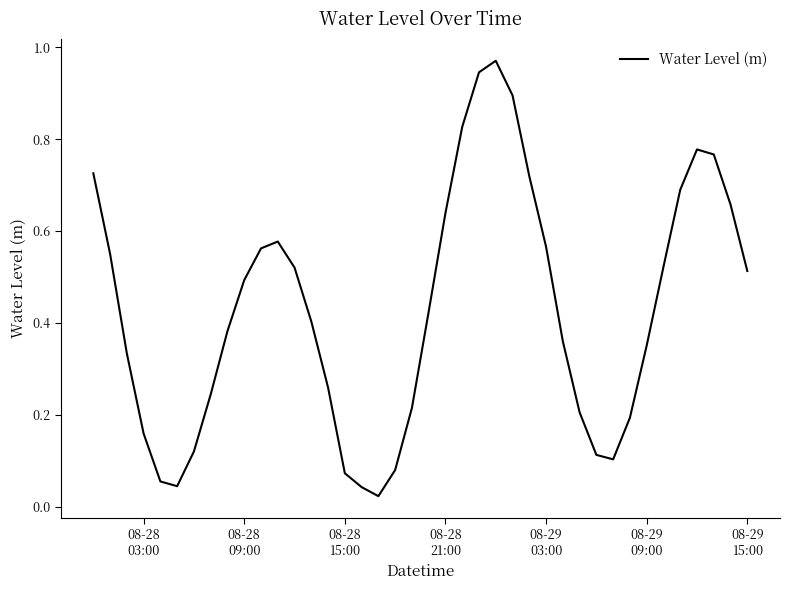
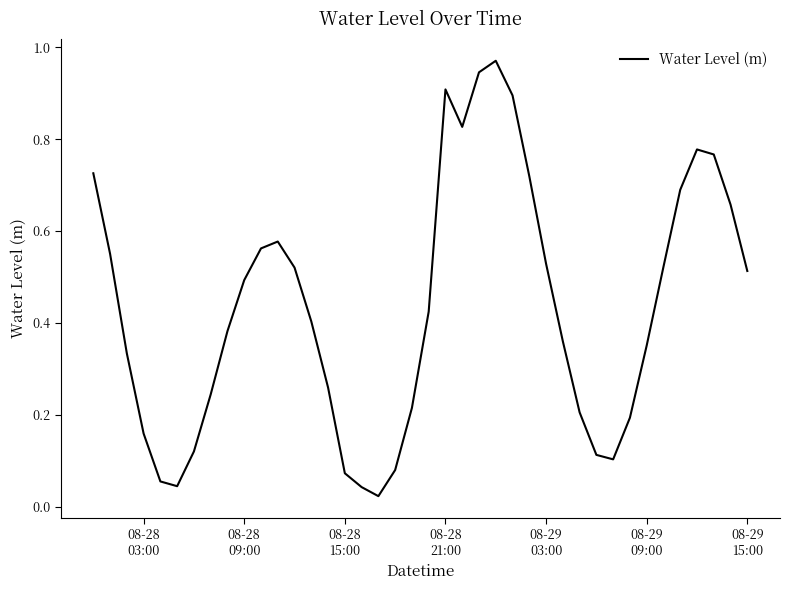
08-28 21:00: 0.64 -> 0.91
08-29 03:00: 0.57 -> 0.53
